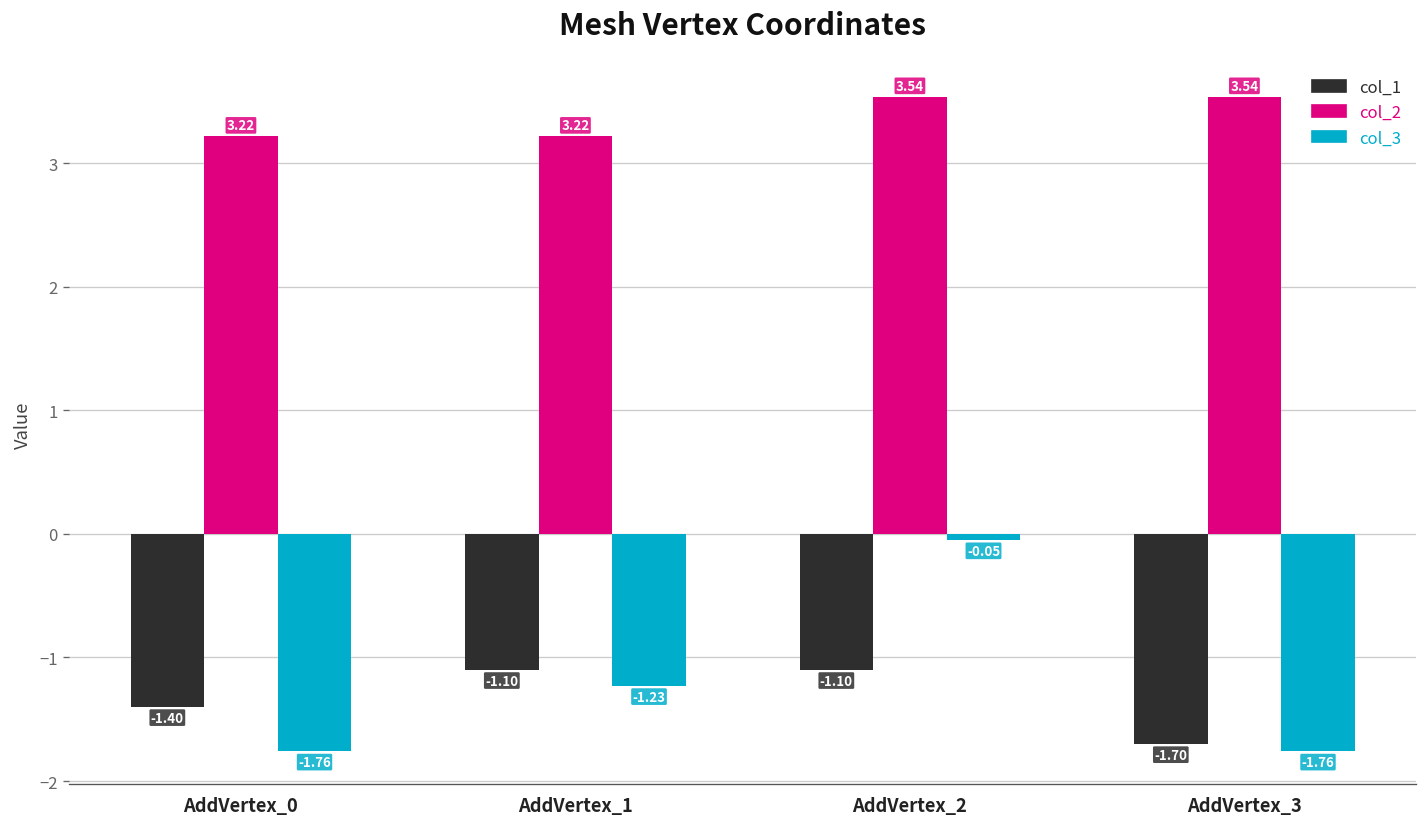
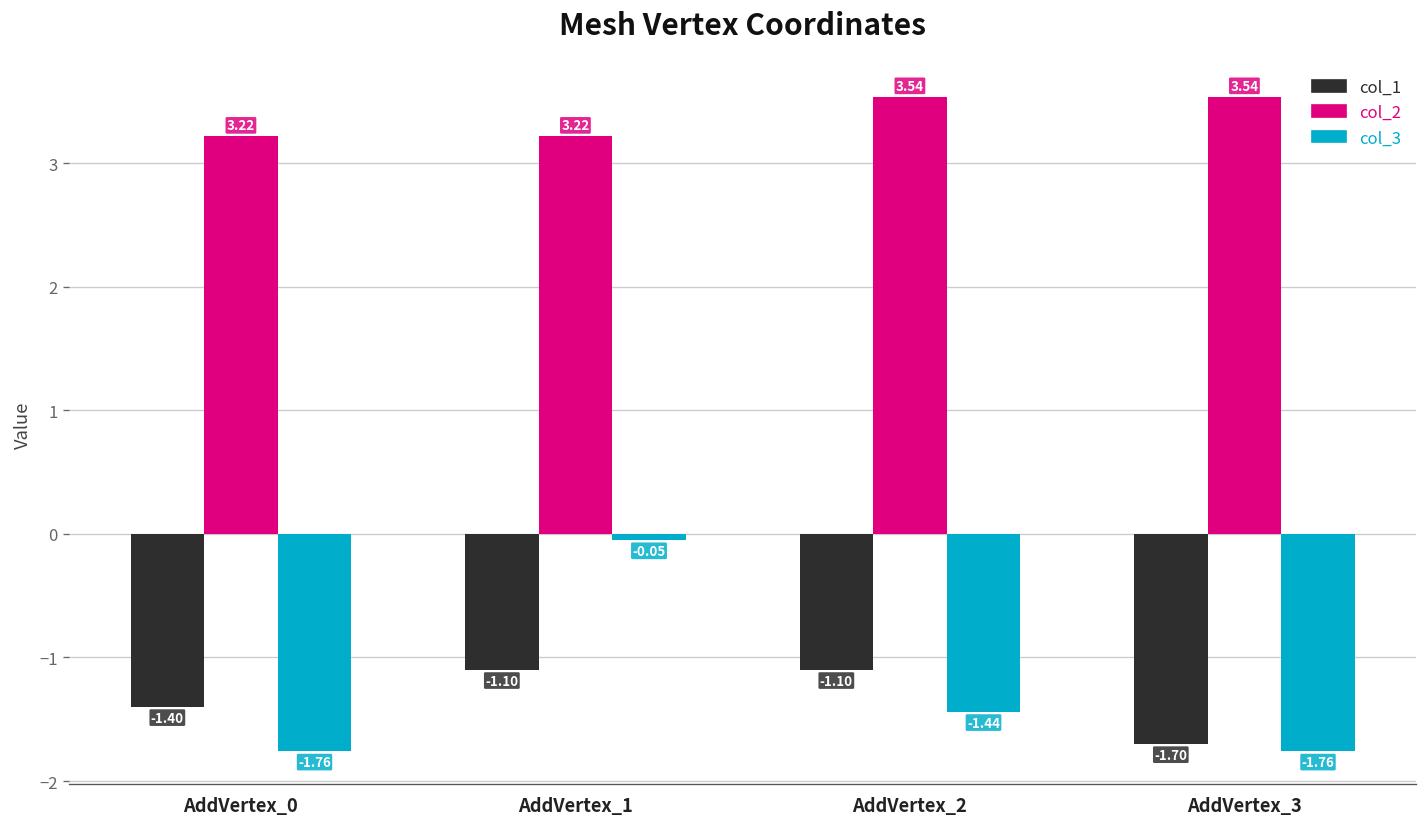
col_3, AddVertex_1: -1.23 -> -0.05
col_3, AddVertex_2: -0.05 -> -1.44
